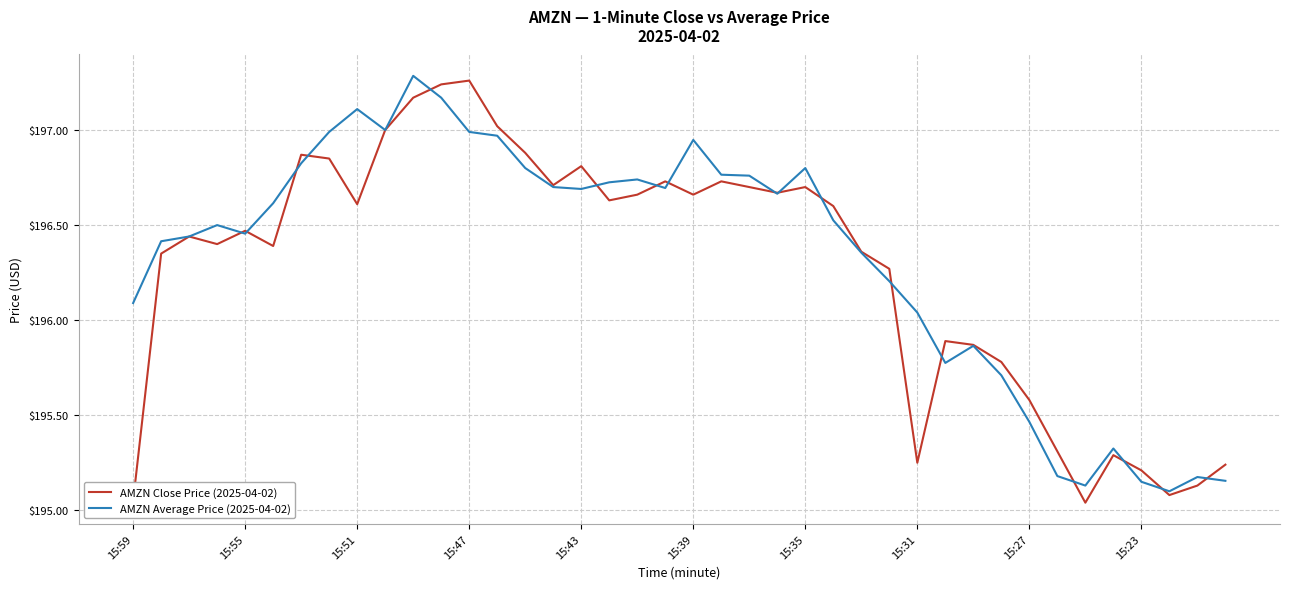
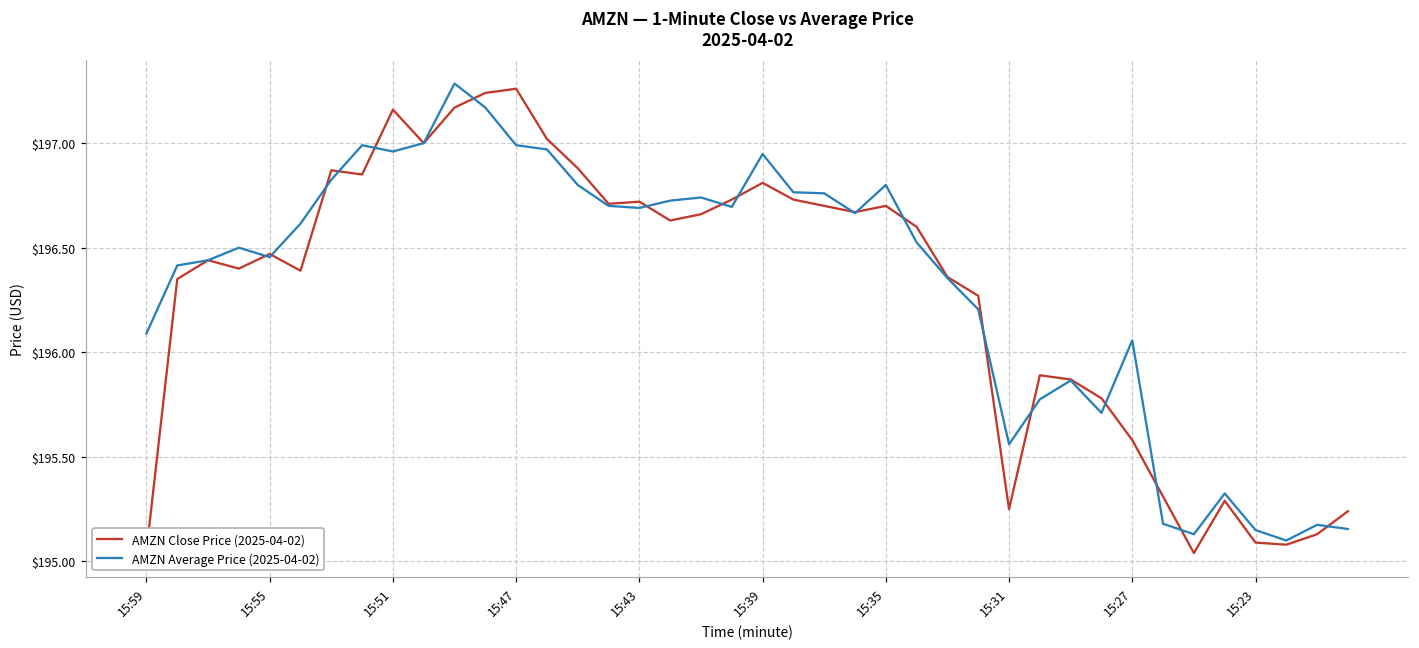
AMZN Close Price (2025-04-02), 15:51: $196.61 -> $197.16
AMZN Average Price (2025-04-02), 15:51: $197.11 -> $196.96
AMZN Close Price (2025-04-02), 15:43: $196.81 -> $196.72
AMZN Close Price (2025-04-02), 15:39: $196.66 -> $196.81
AMZN Average Price (2025-04-02), 15:31: $196.04 -> $195.56
AMZN Average Price (2025-04-02), 15:27: $195.47 -> $196.06
AMZN Close Price (2025-04-02), 15:23: $195.21 -> $195.09
